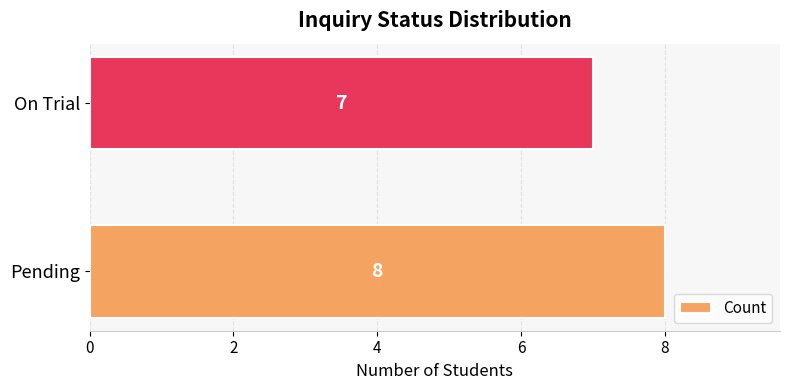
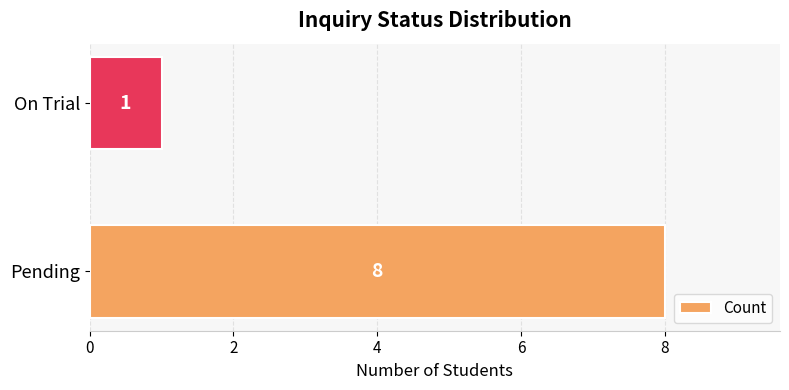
On Trial: 7 -> 1
